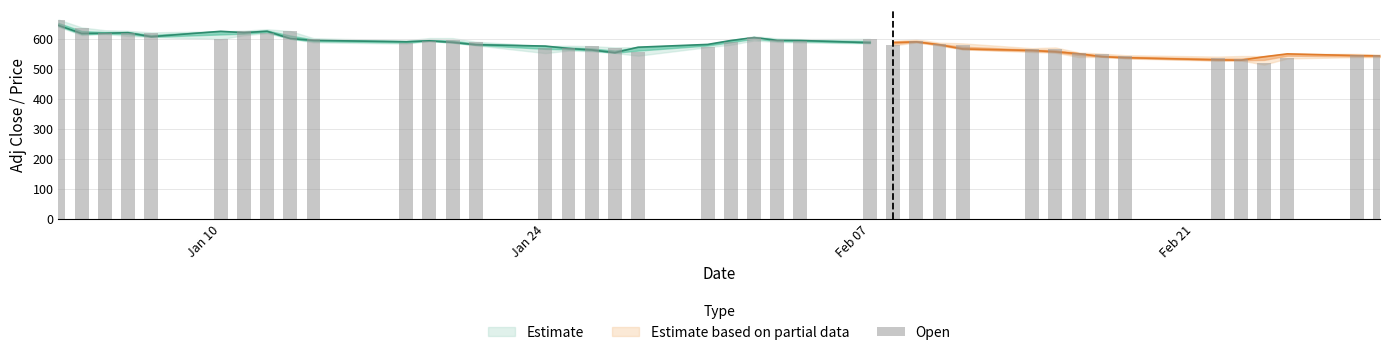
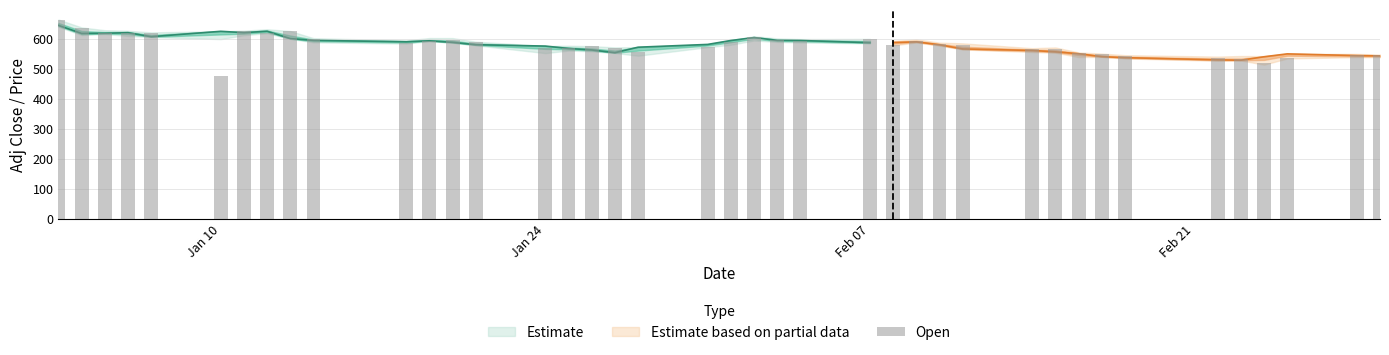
Open, Jan 10: 600 -> 480
